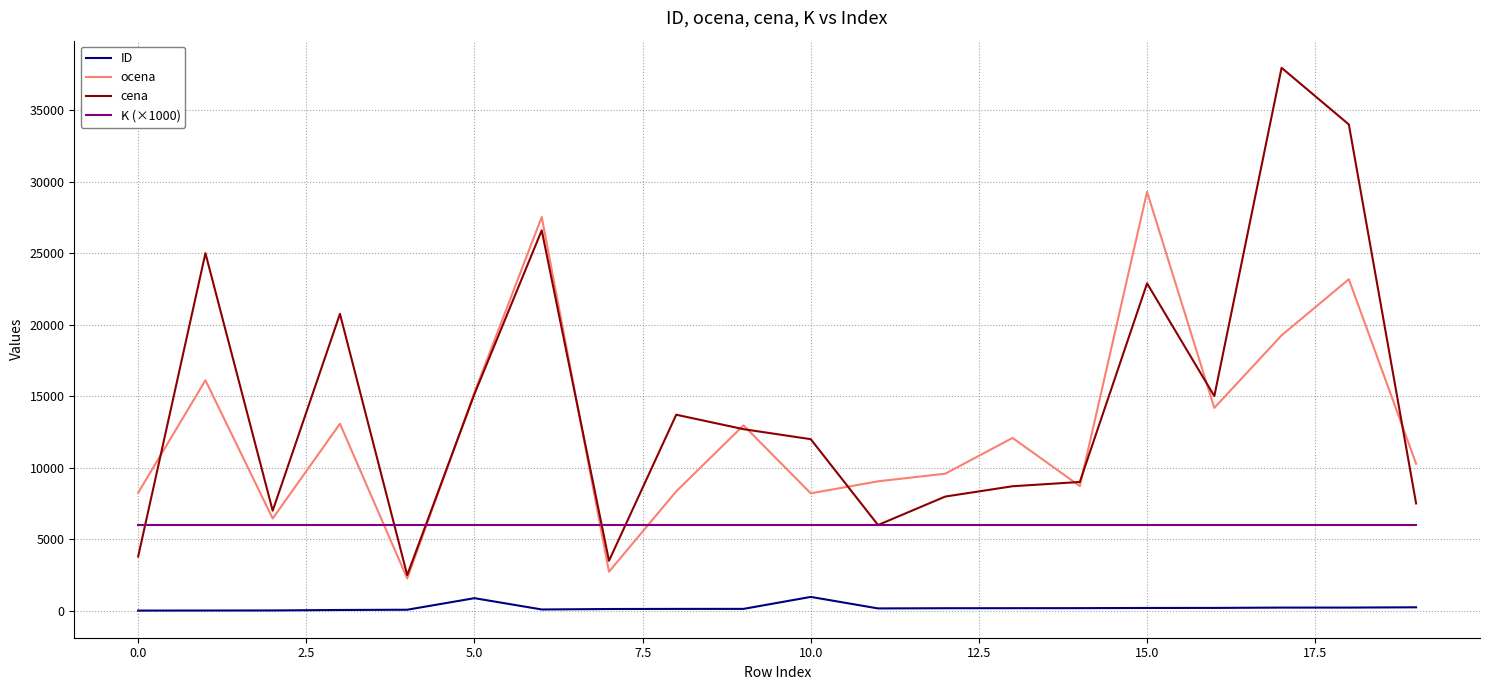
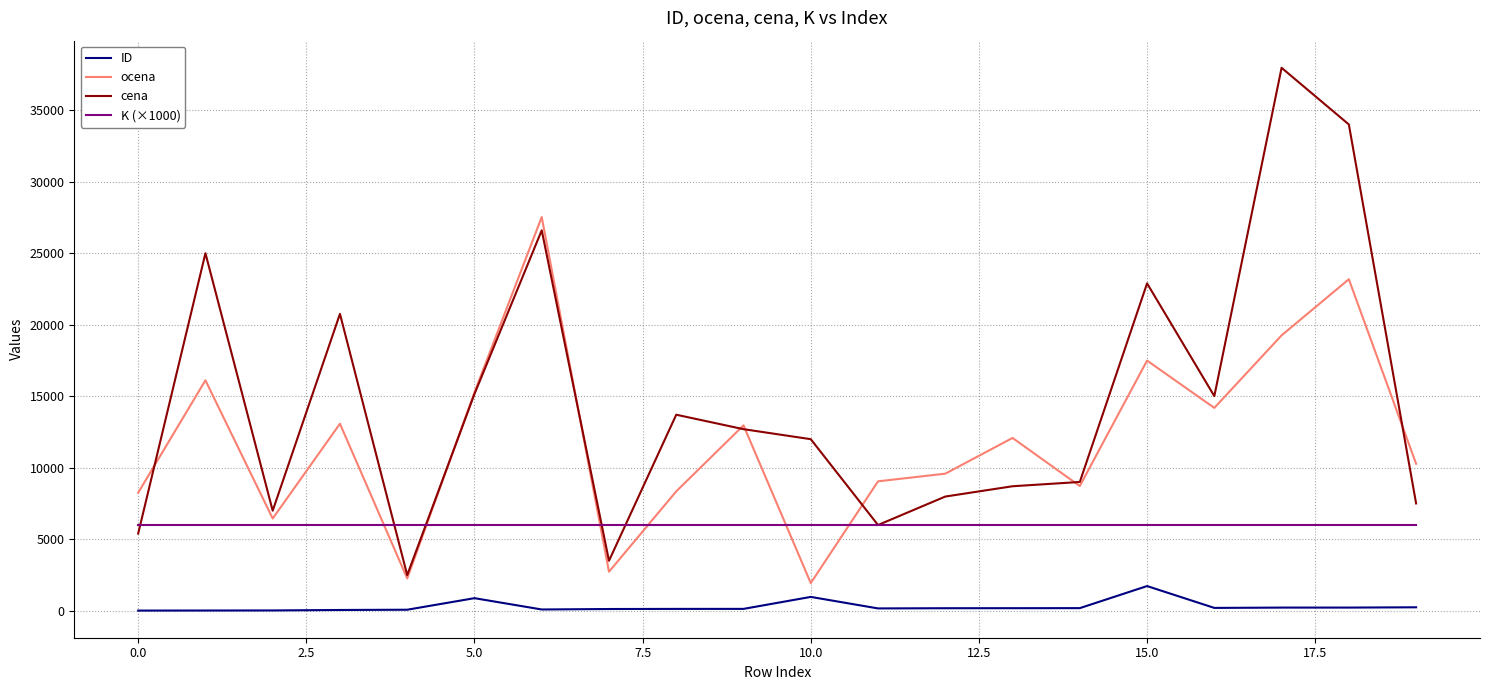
cena, 0.0: 3800 -> 5400
ocena, 10.0: 8200 -> 1900
ID, 15.0: 200 -> 1700
ocena, 15.0: 29300 -> 17500
